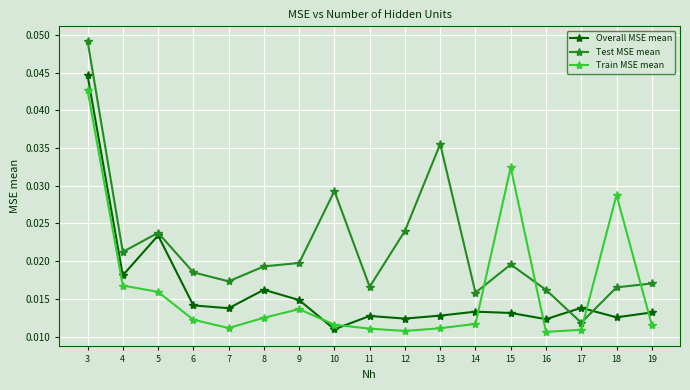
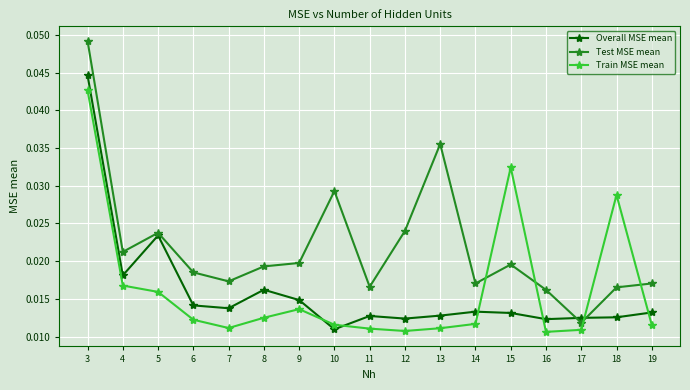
Test MSE mean, 14: 0.016 -> 0.017
Overall MSE mean, 17: 0.014 -> 0.012
